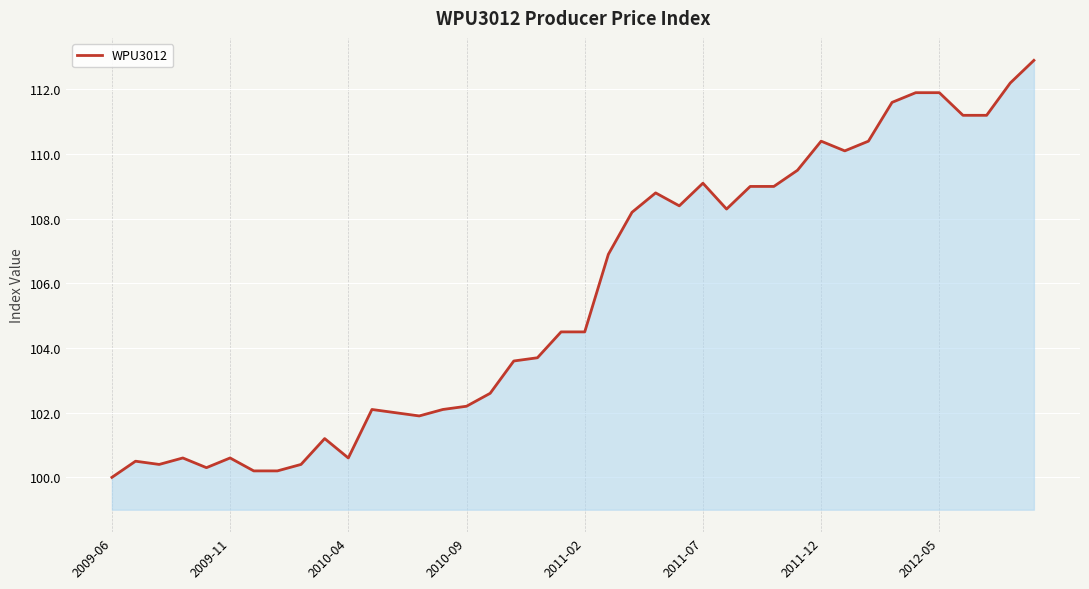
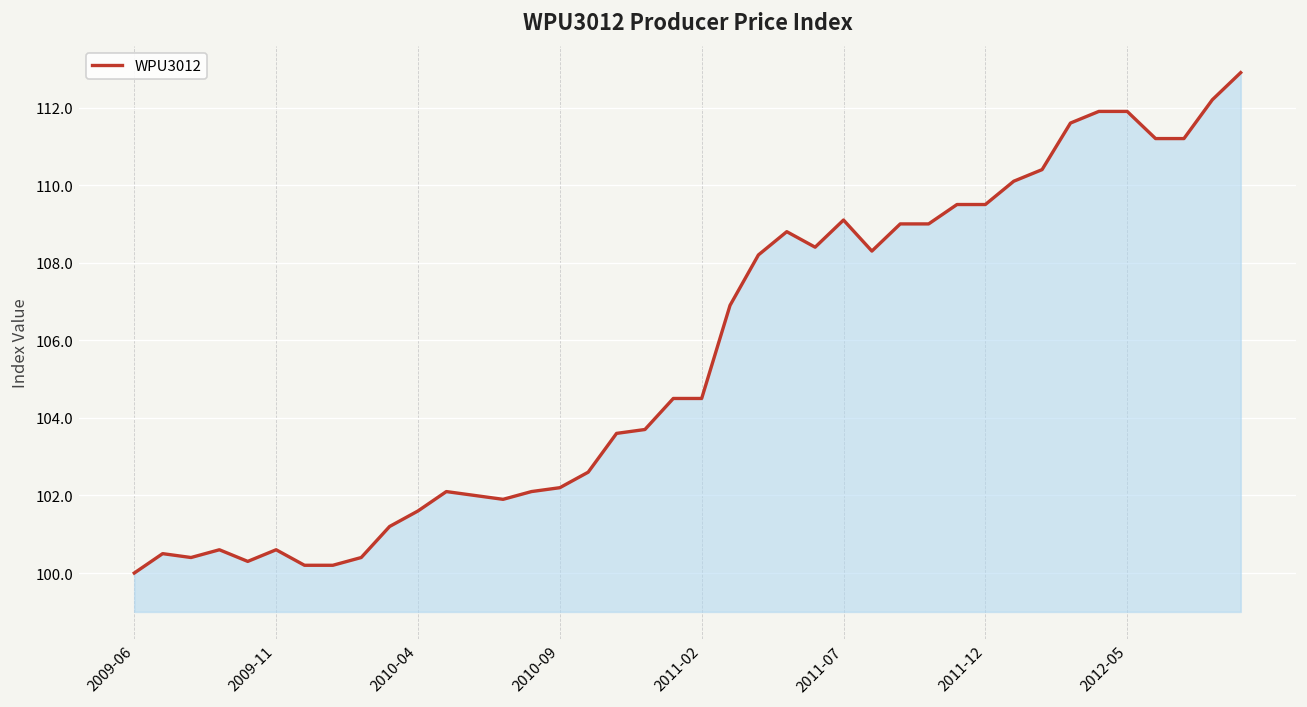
2010-04: 100.6 -> 101.6
2011-12: 110.4 -> 109.5
